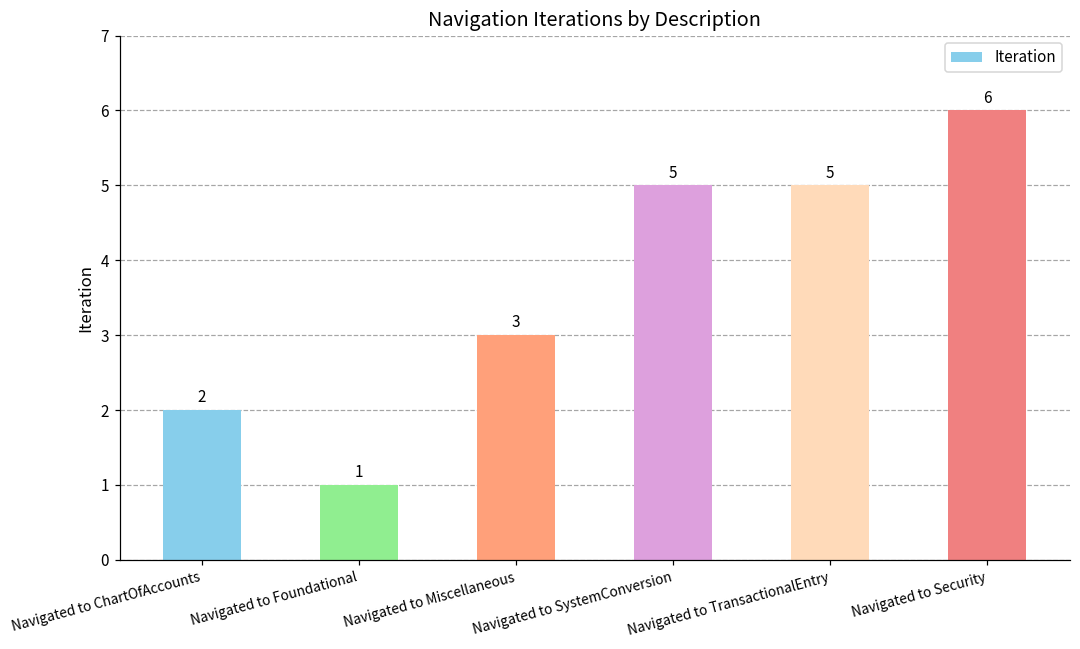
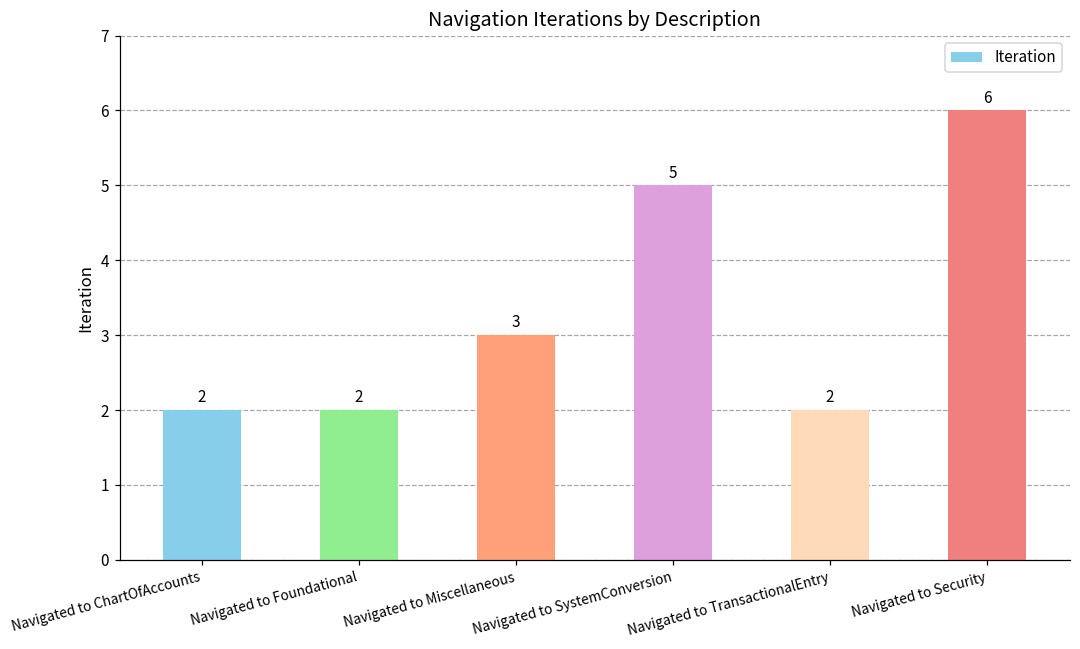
Navigated to Foundational: 1 -> 2
Navigated to TransactionalEntry: 5 -> 2
